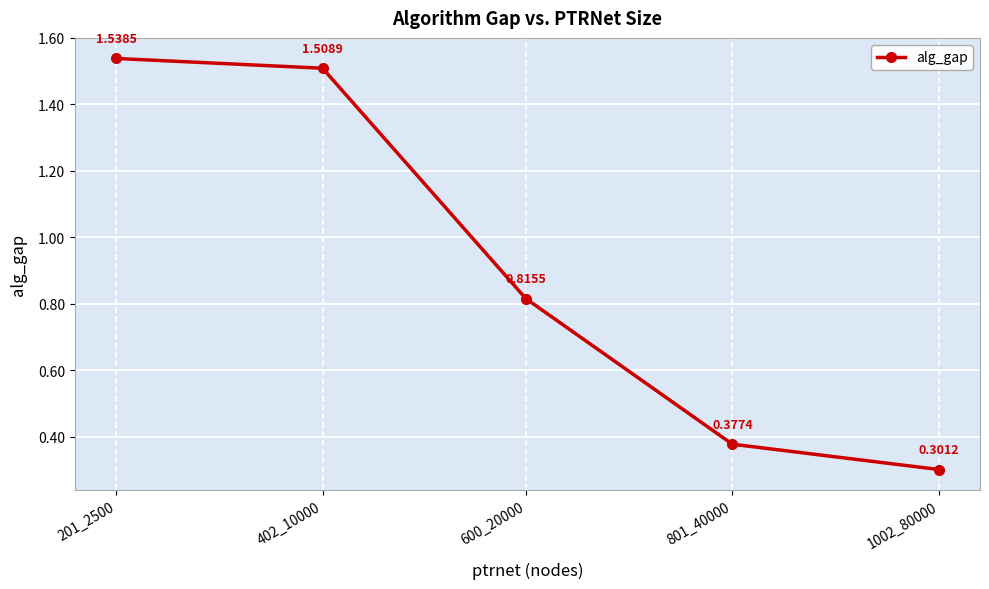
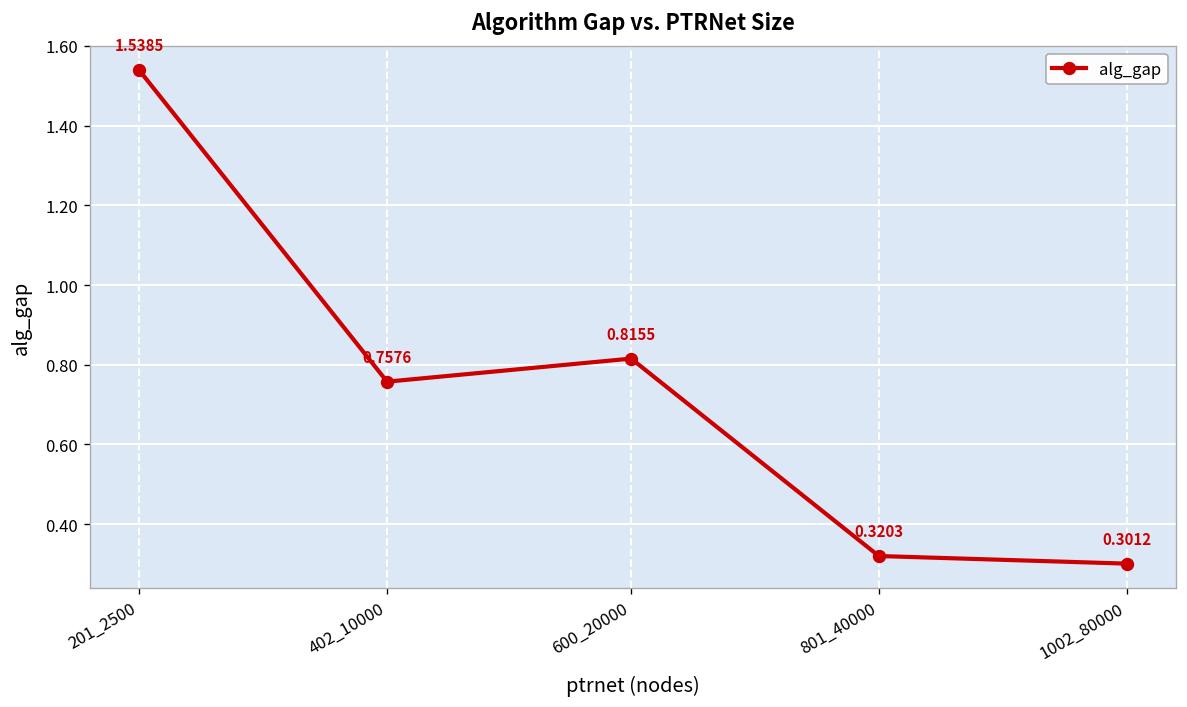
402_10000: 1.5089 -> 0.7576
801_40000: 0.3774 -> 0.3203
